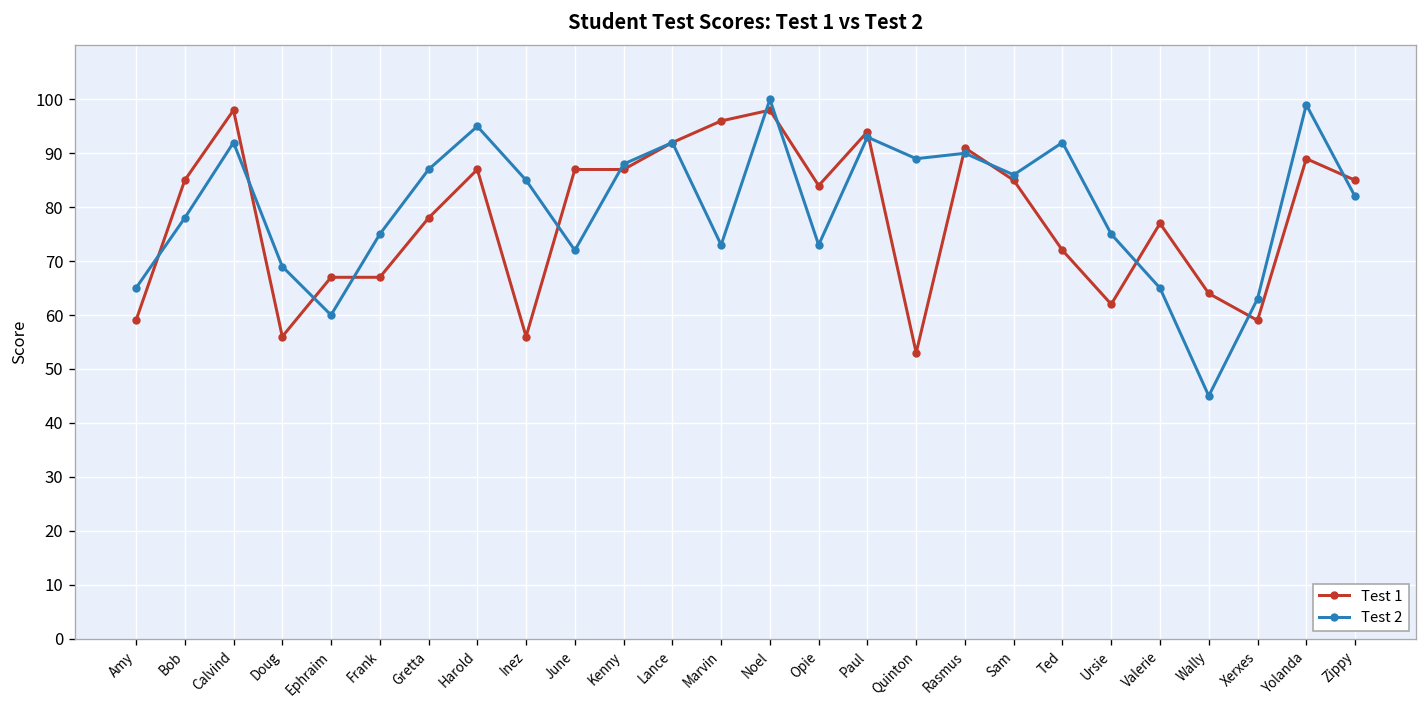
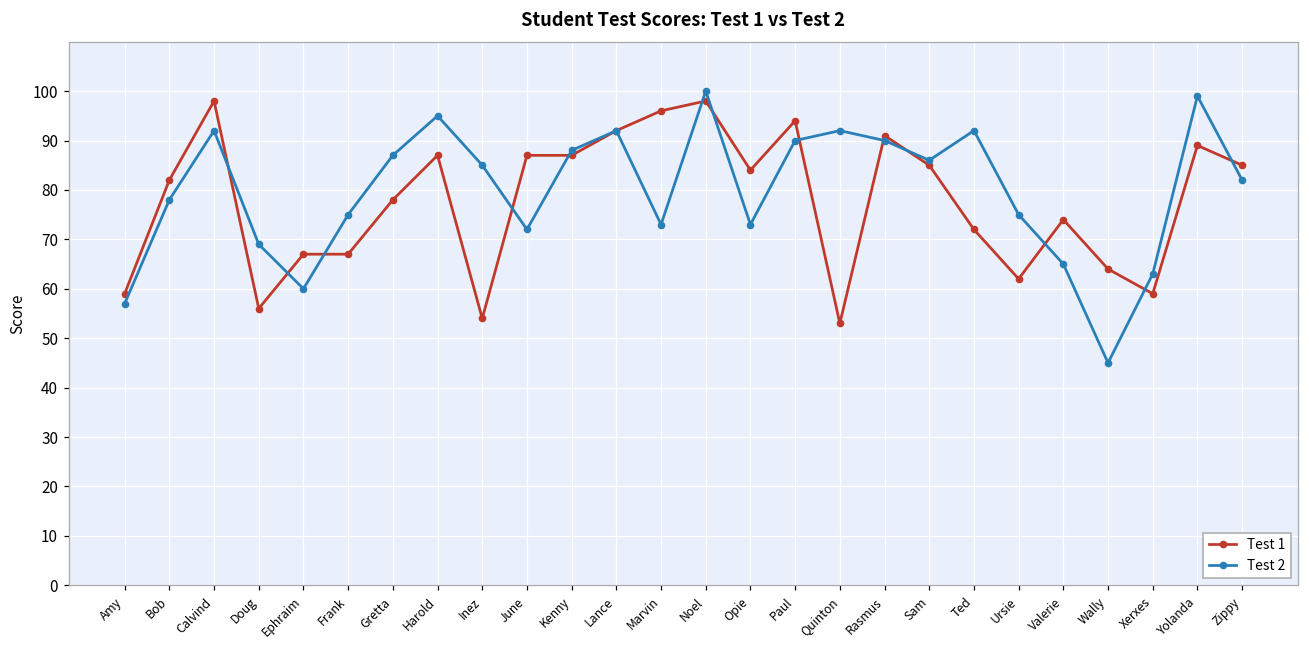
Test 2, Amy: 65 -> 57
Test 1, Bob: 85 -> 82
Test 1, Inez: 56 -> 54
Test 2, Paul: 93 -> 90
Test 2, Quinton: 89 -> 92
Test 1, Valerie: 77 -> 74
